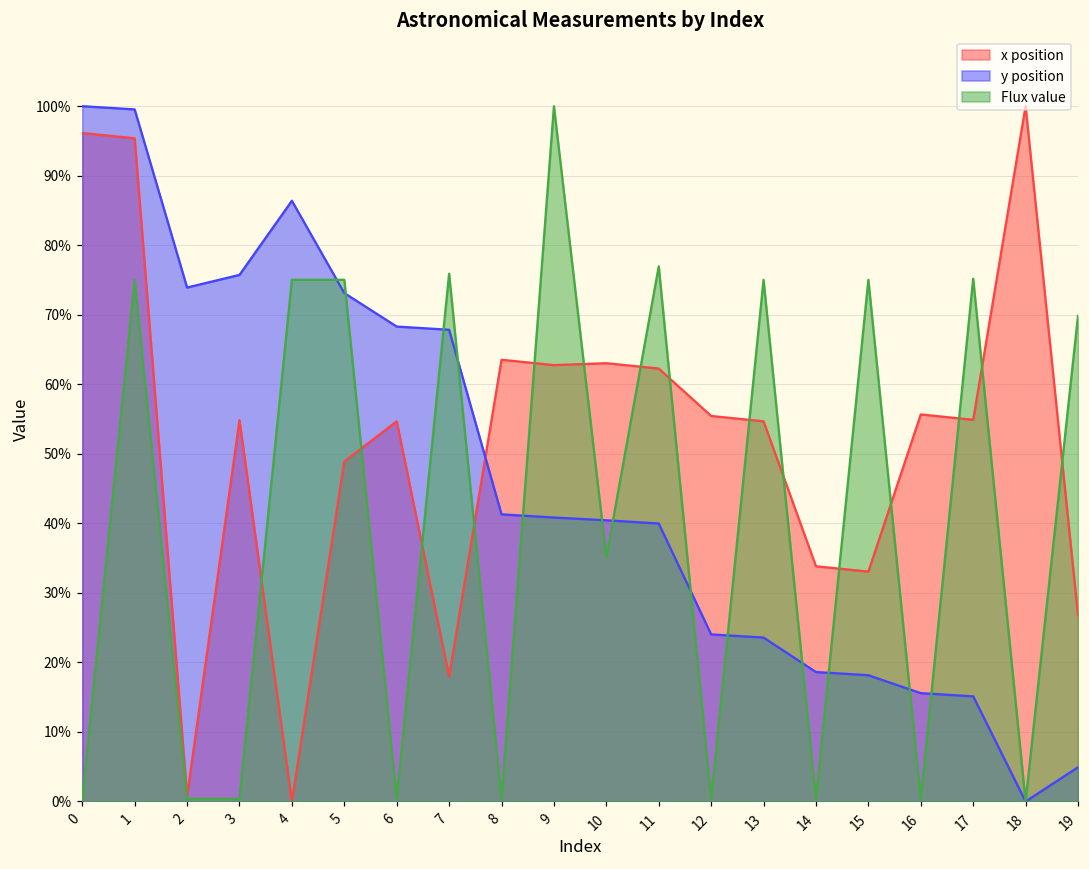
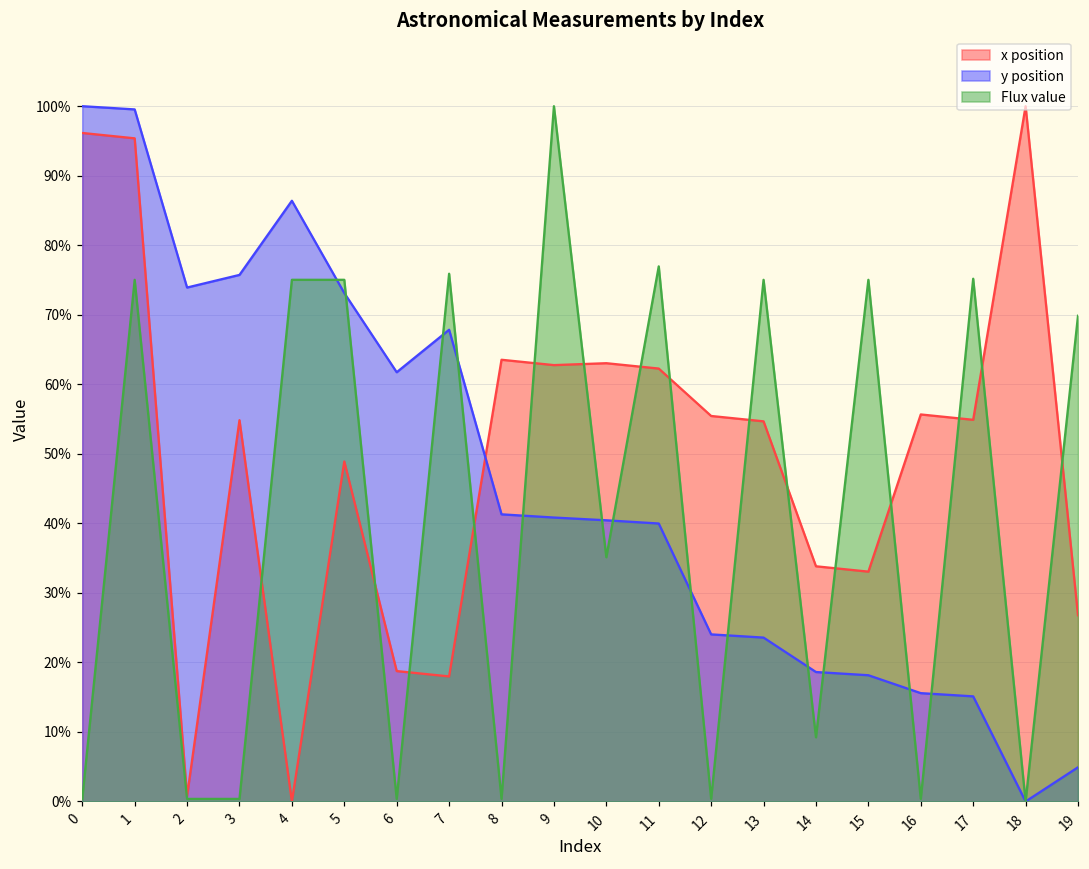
x position, 6: 55% -> 19%
y position, 6: 68% -> 62%
Flux value, 14: 0% -> 9%
